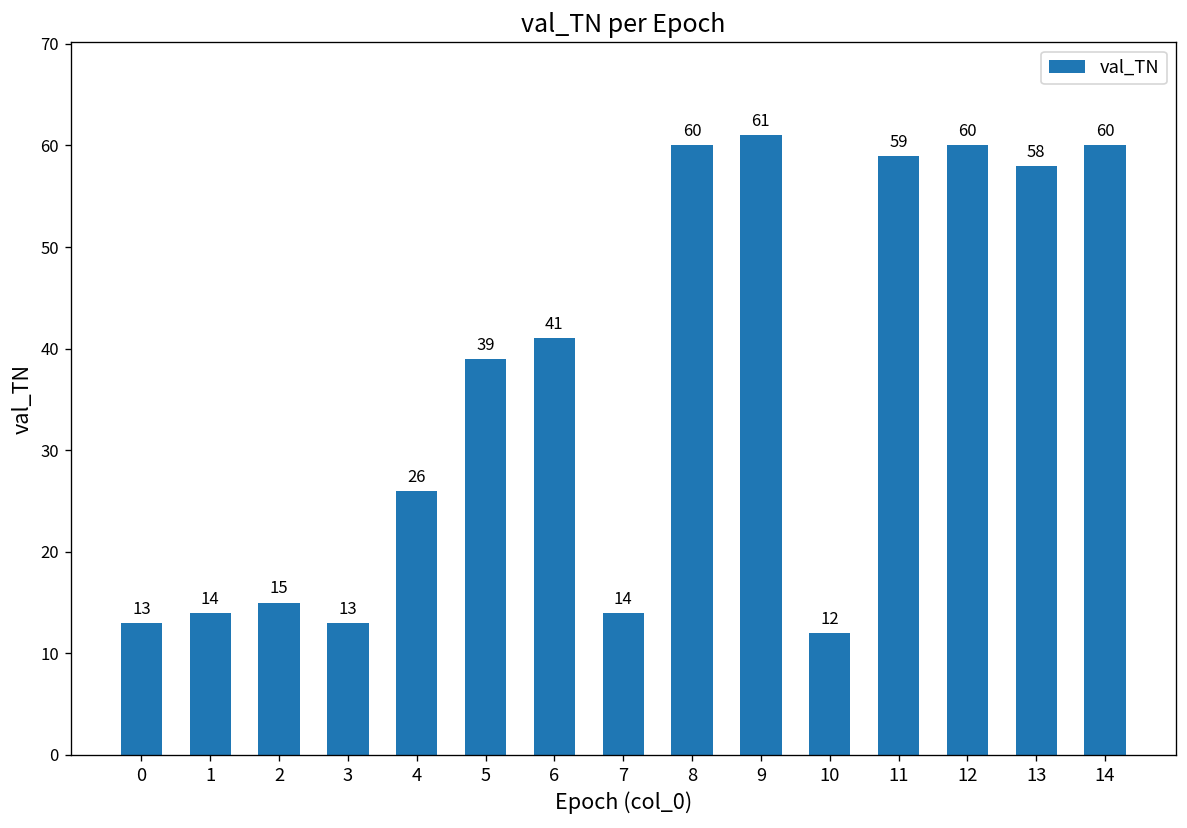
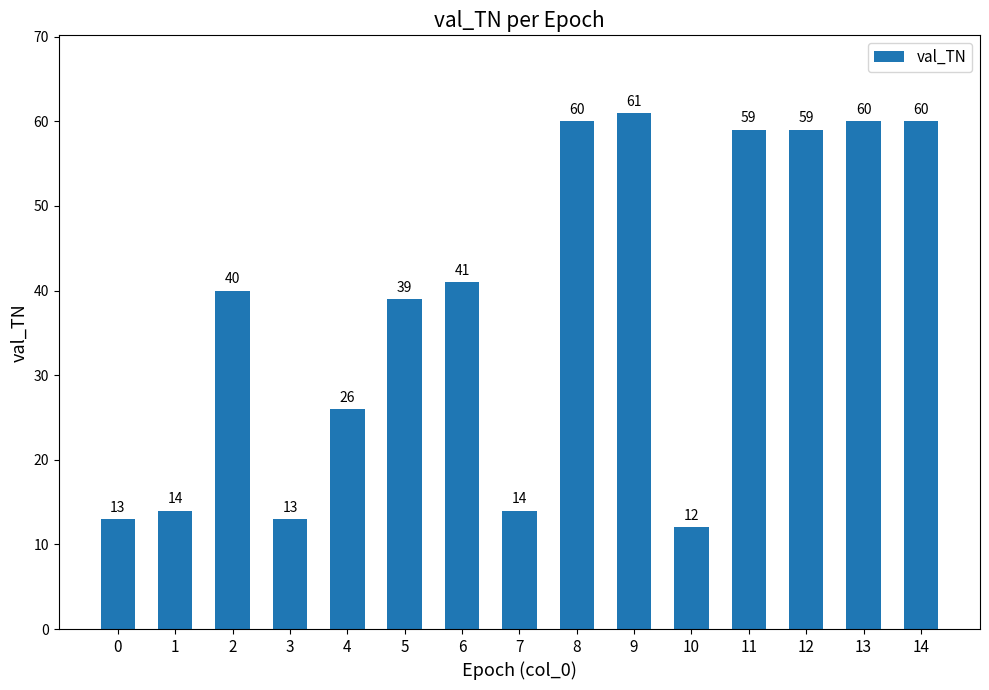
2: 15 -> 40
12: 60 -> 59
13: 58 -> 60
